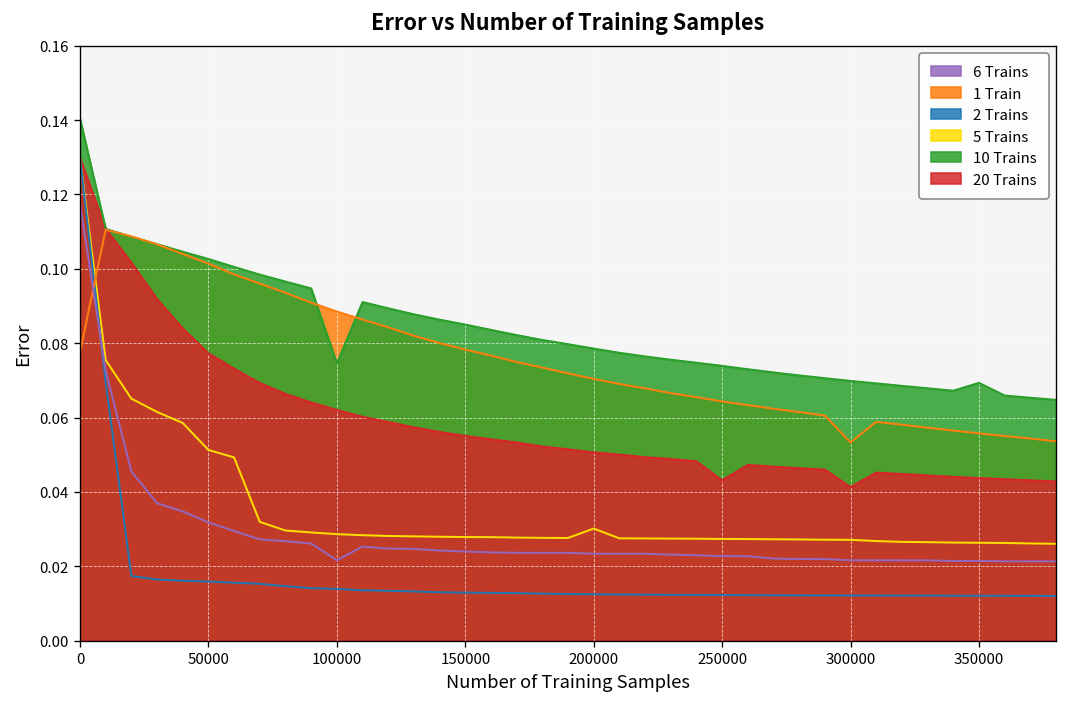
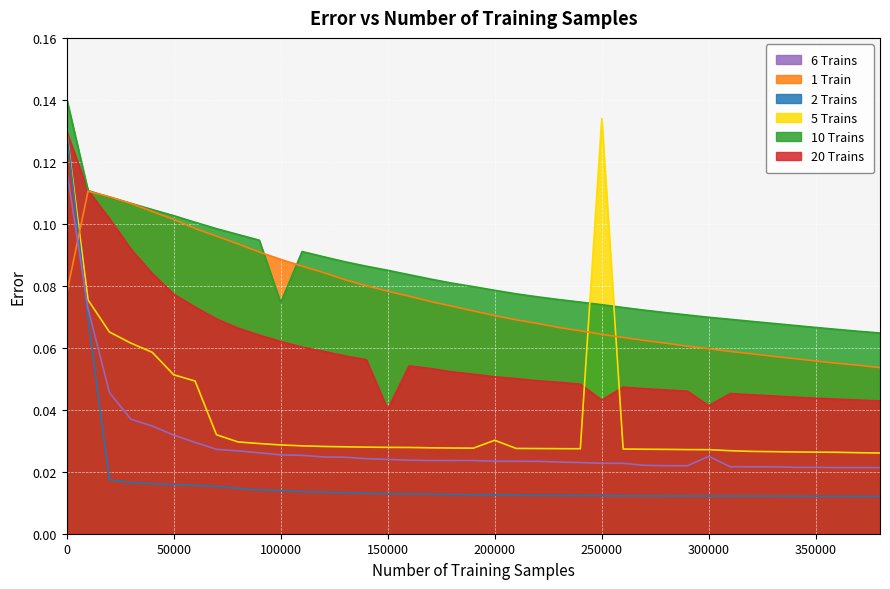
6 Trains, 100000: 0.022 -> 0.025
20 Trains, 150000: 0.055 -> 0.040
5 Trains, 250000: 0.027 -> 0.134
6 Trains, 300000: 0.022 -> 0.025
1 Train, 300000: 0.053 -> 0.060
10 Trains, 350000: 0.069 -> 0.067
